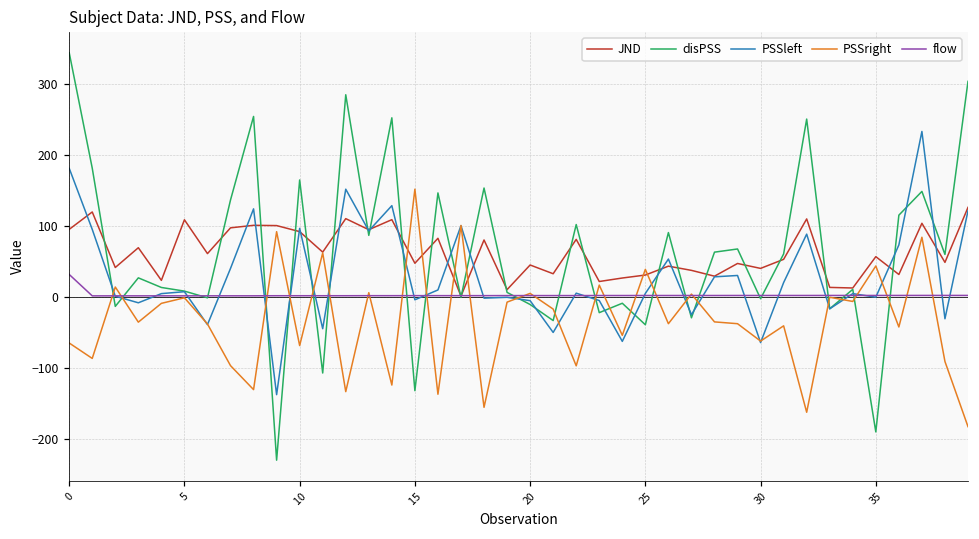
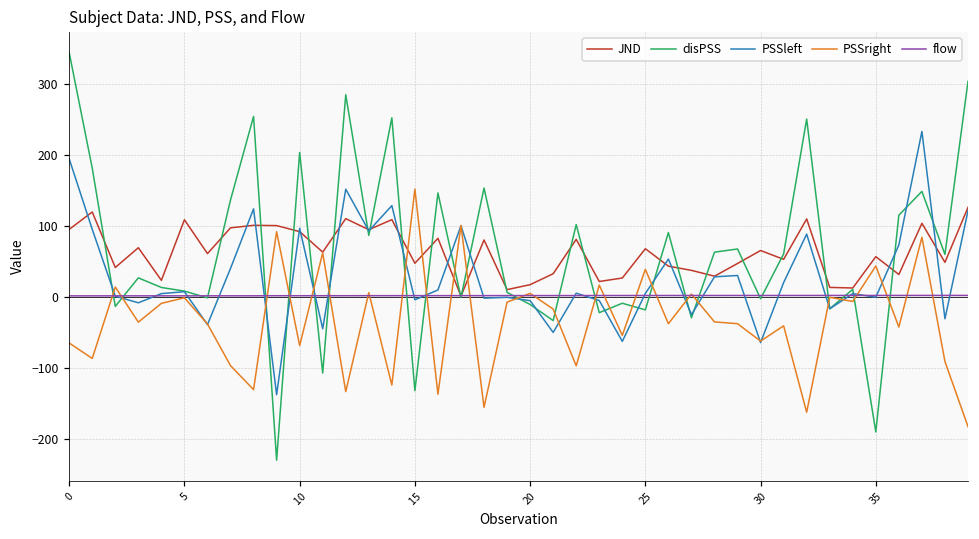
PSSleft, 0: 180 -> 190
flow, 0: 30 -> 0
disPSS, 10: 170 -> 200
JND, 20: 50 -> 20
JND, 25: 30 -> 70
disPSS, 25: -40 -> -20
JND, 30: 40 -> 70
